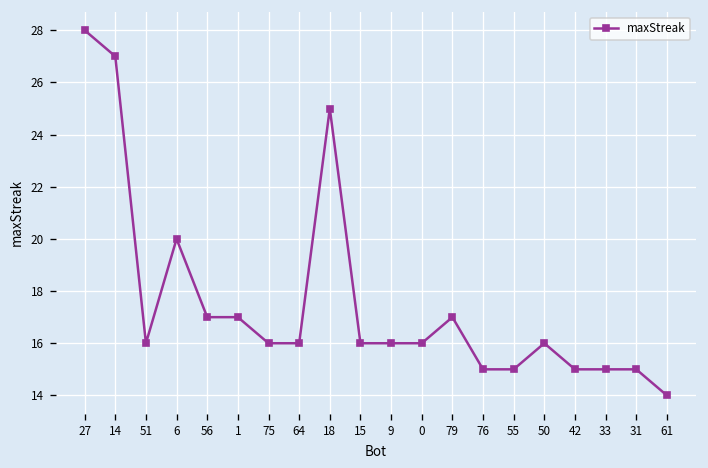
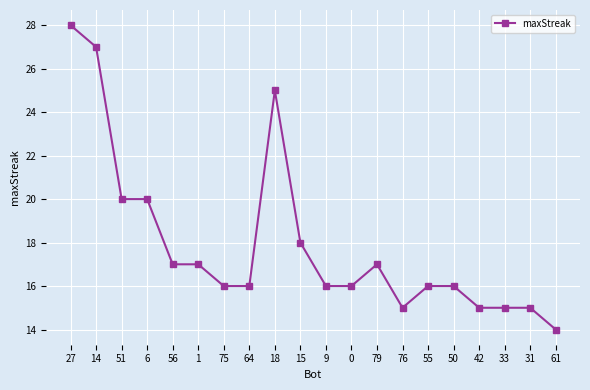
51: 16 -> 20
15: 16 -> 18
55: 15 -> 16
